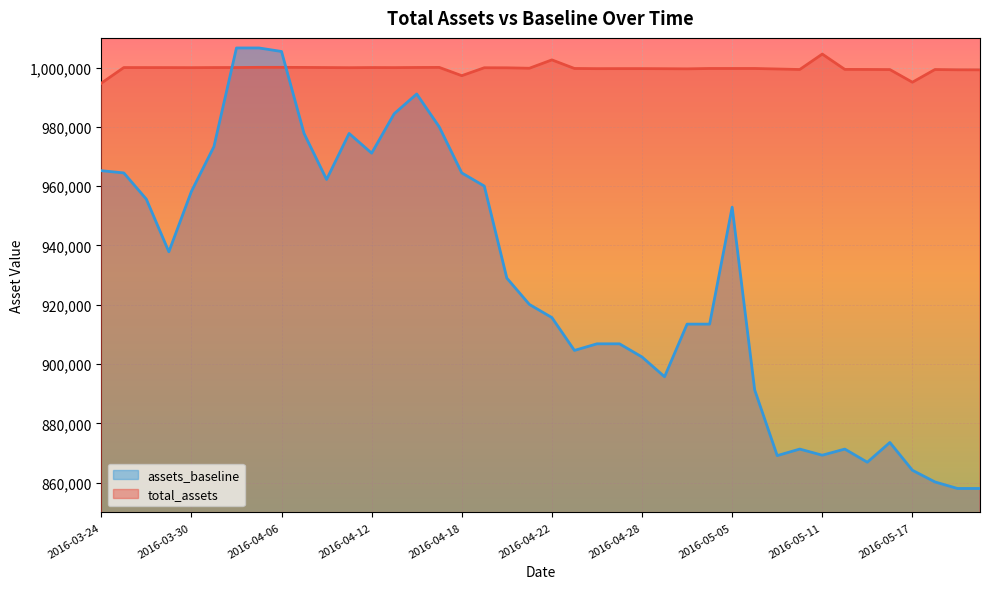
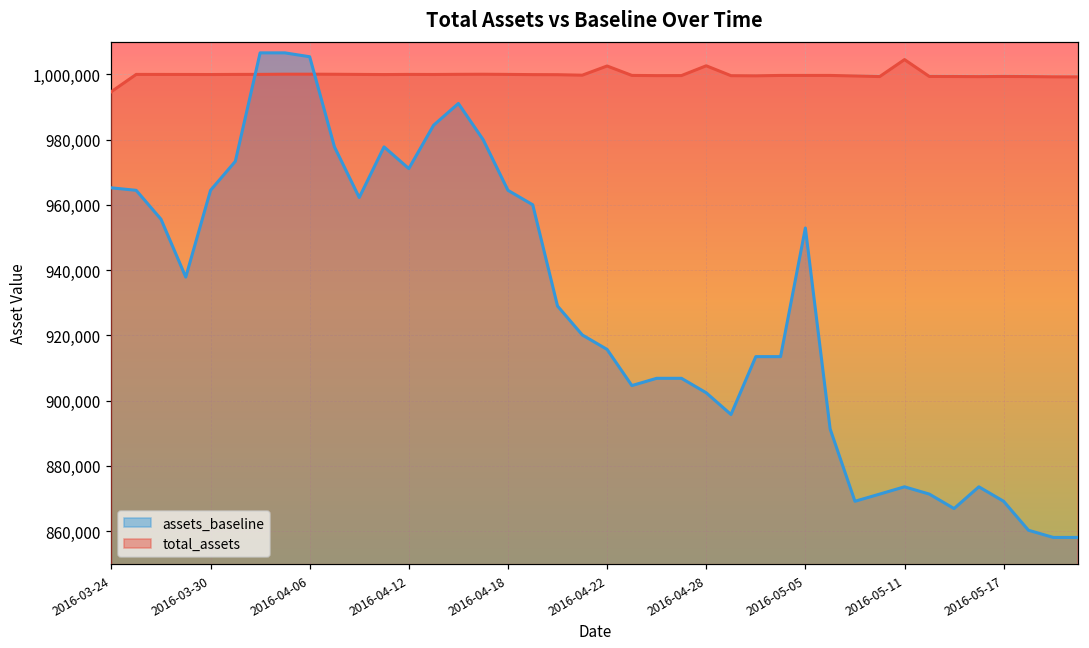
assets_baseline, 2016-03-30: 958,000 -> 964,000
total_assets, 2016-04-18: 997,000 -> 1,000,000
total_assets, 2016-04-28: 1,000,000 -> 1,003,000
assets_baseline, 2016-05-11: 869,000 -> 874,000
assets_baseline, 2016-05-17: 864,000 -> 869,000
total_assets, 2016-05-17: 995,000 -> 999,000
